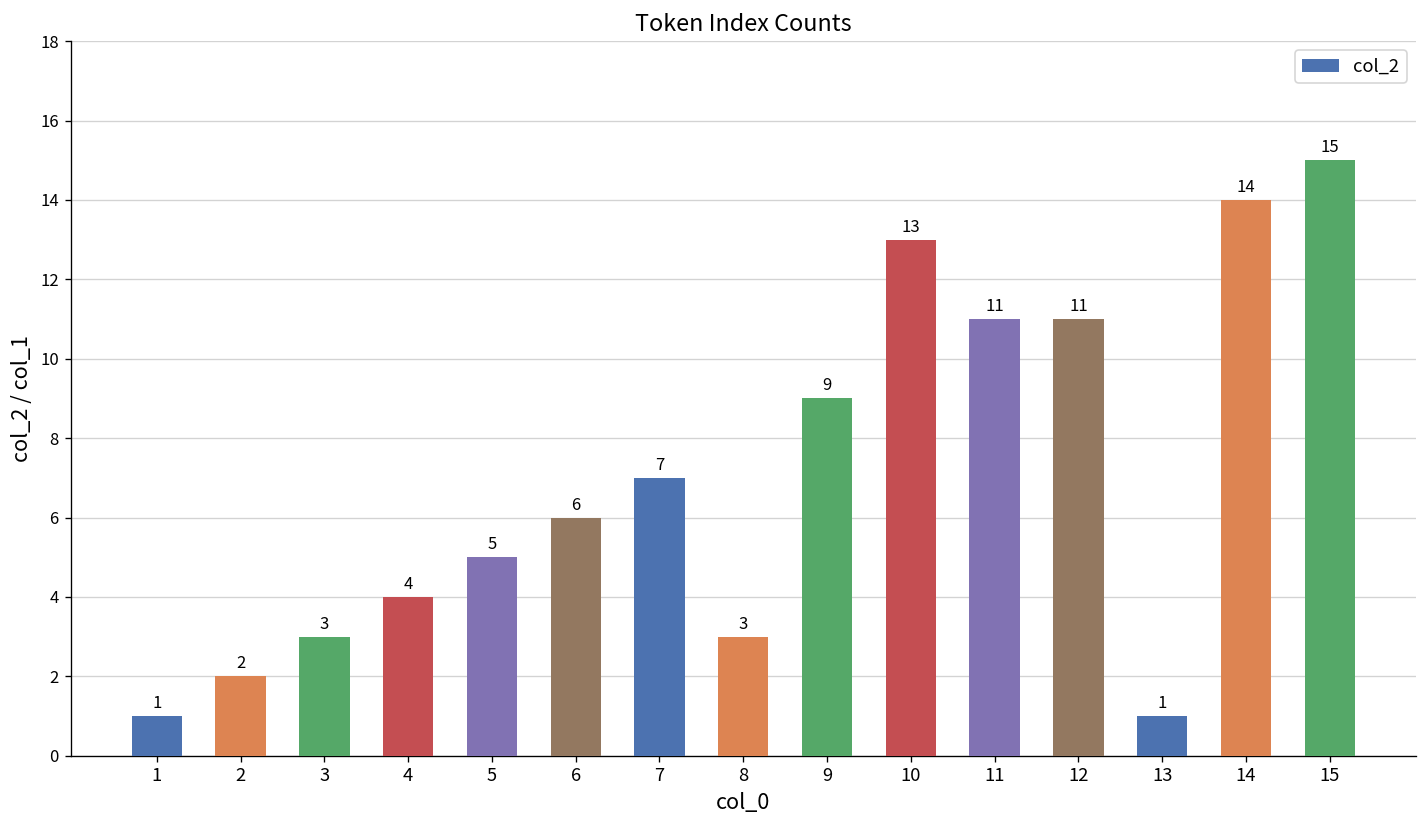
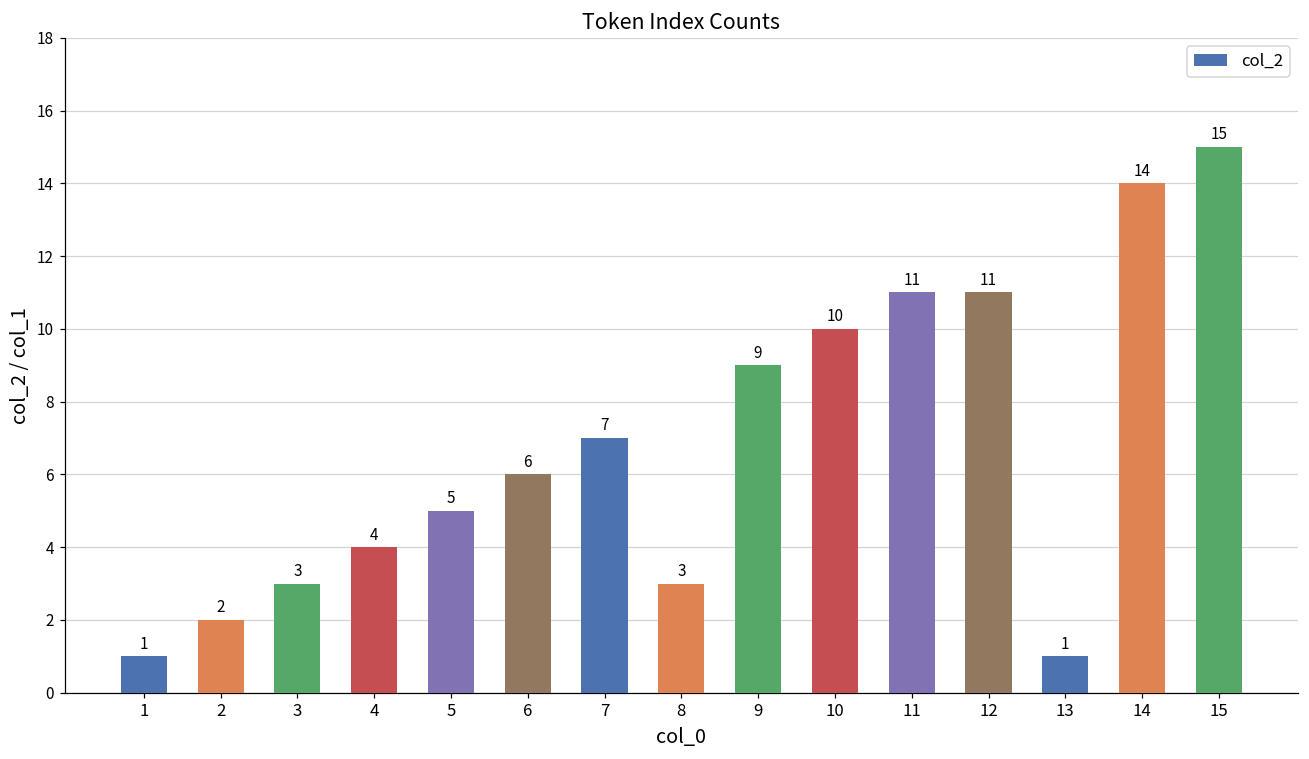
10: 13 -> 10
